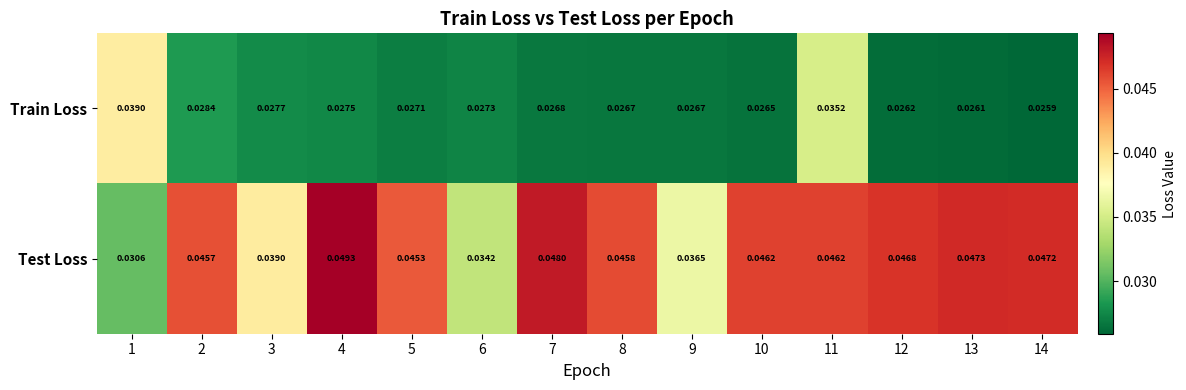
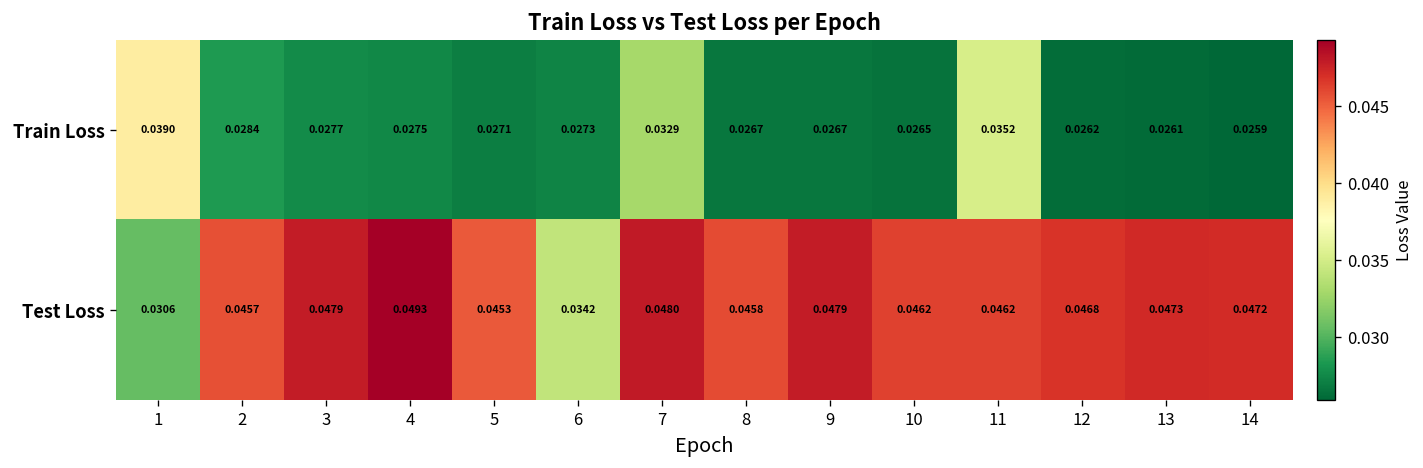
Train Loss, 7: 0.0268 -> 0.0329
Test Loss, 3: 0.0390 -> 0.0479
Test Loss, 9: 0.0365 -> 0.0479
